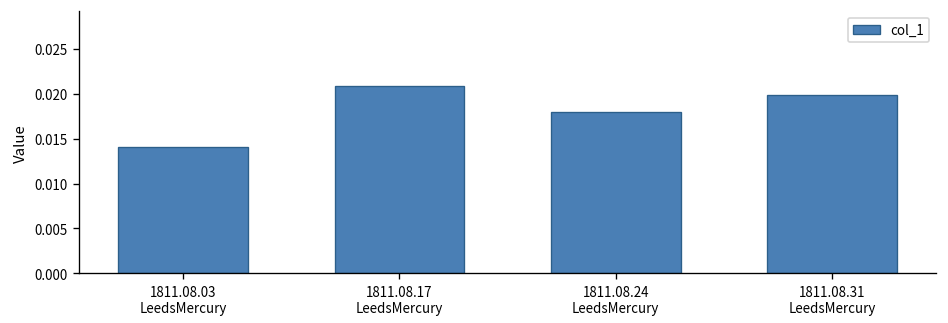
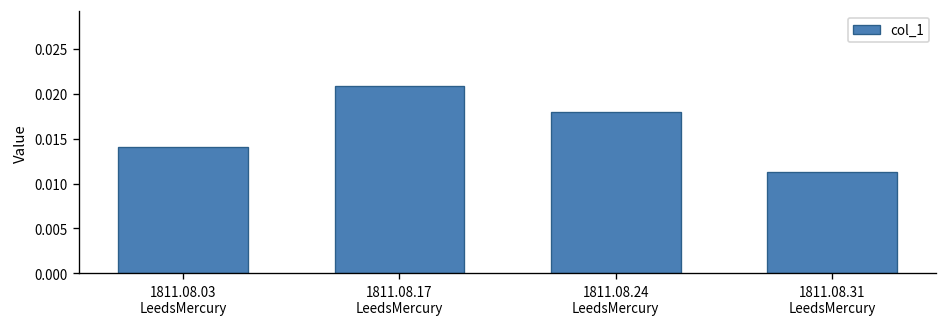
1811.08.31 LeedsMercury: 0.020 -> 0.011
